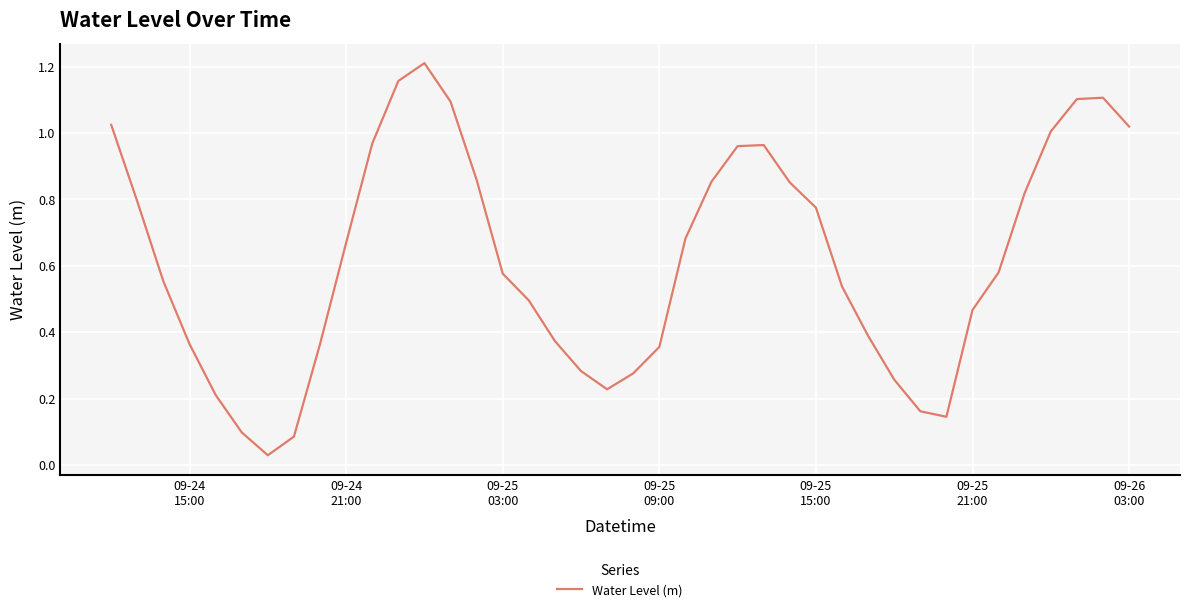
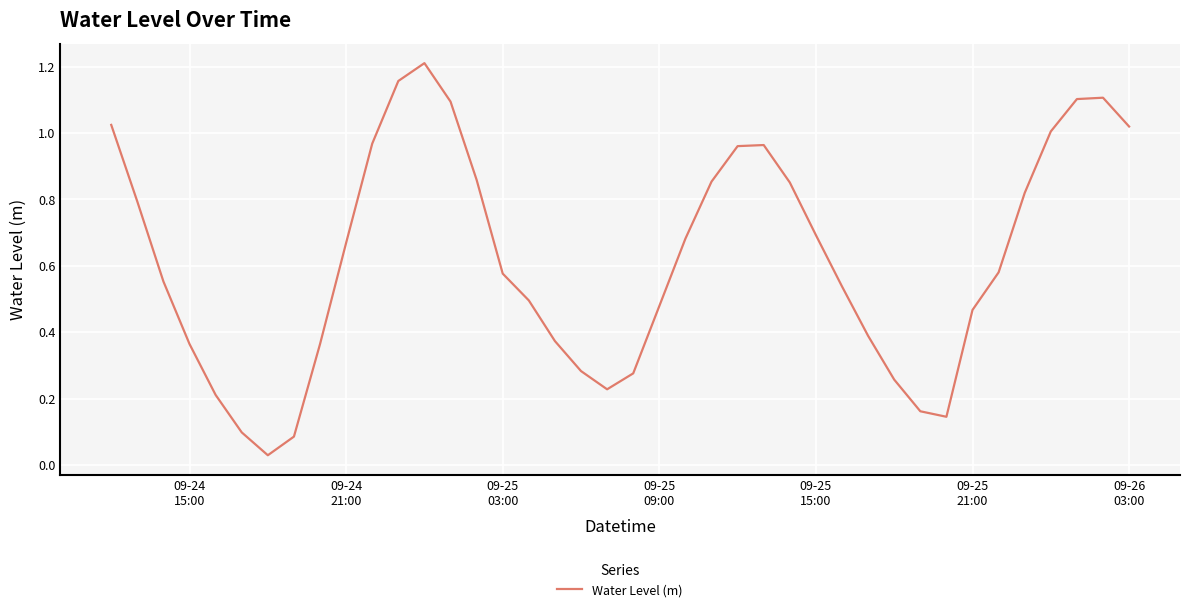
09-25 09:00: 0.36 -> 0.48
09-25 15:00: 0.78 -> 0.69
